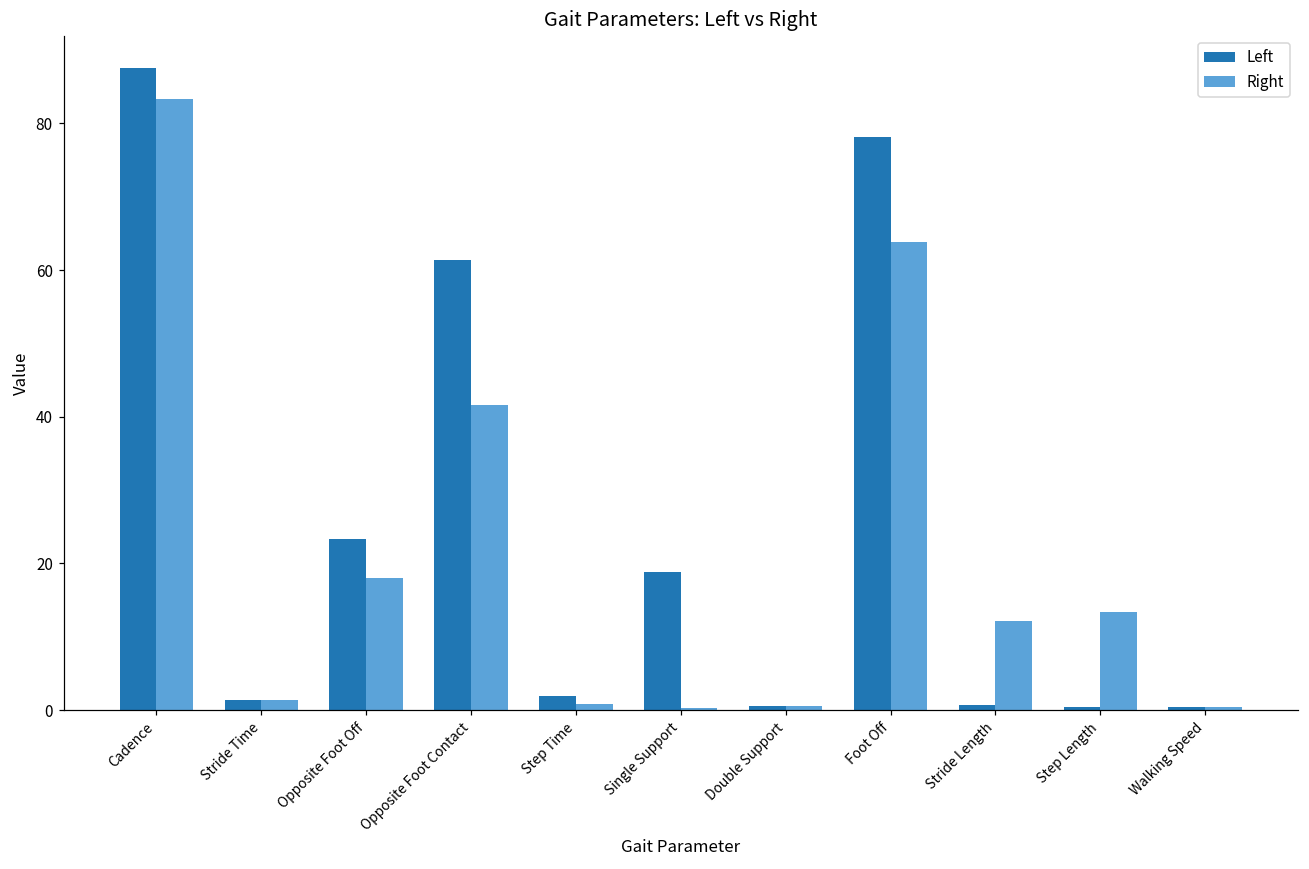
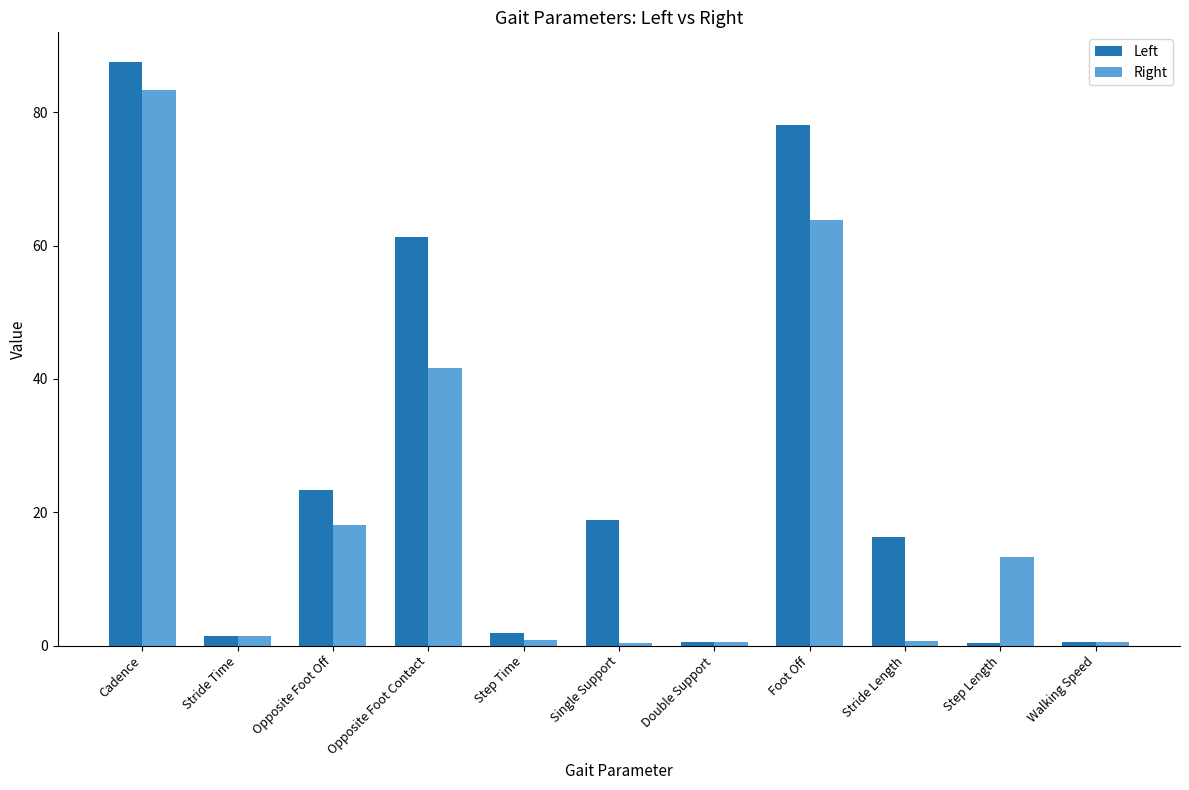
Left, Stride Length: 1 -> 16
Right, Stride Length: 12 -> 1
